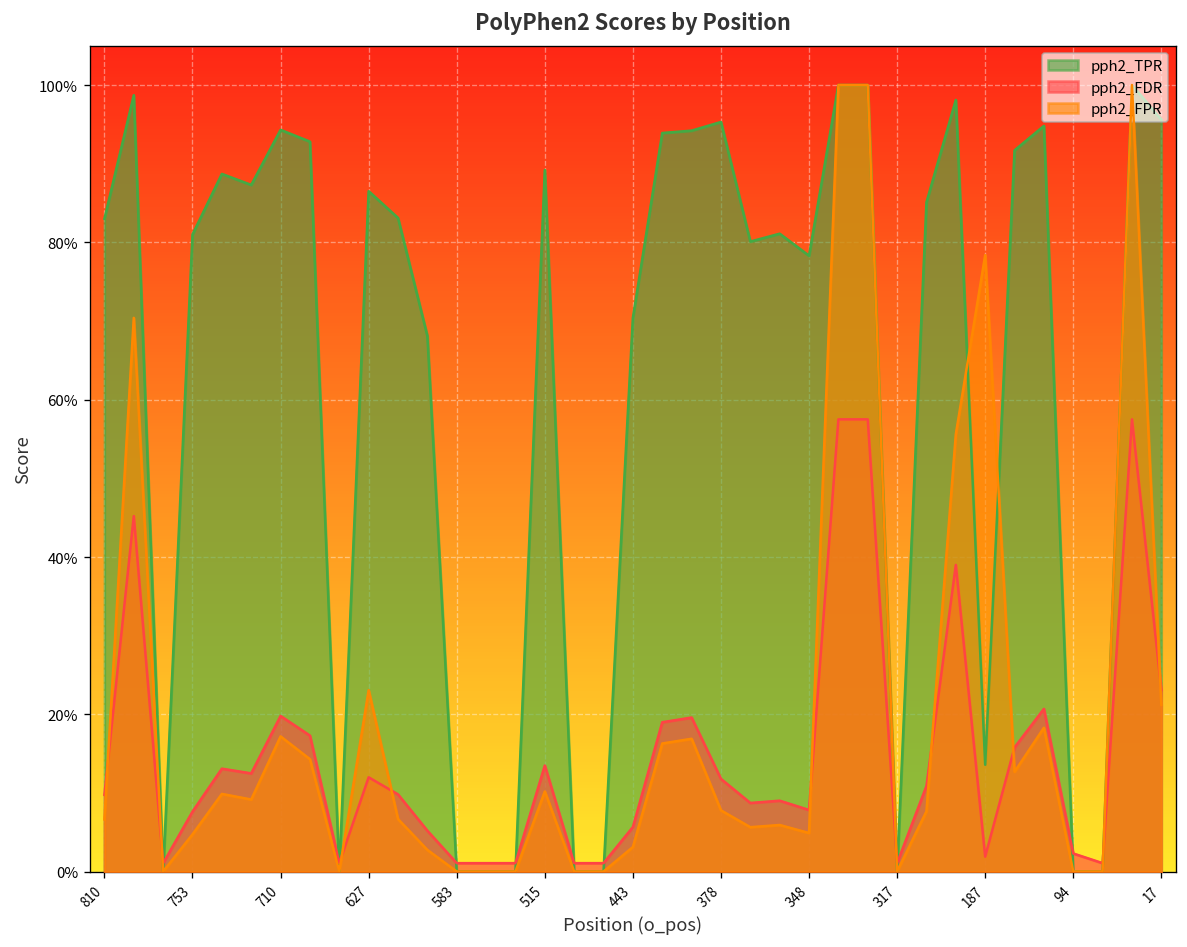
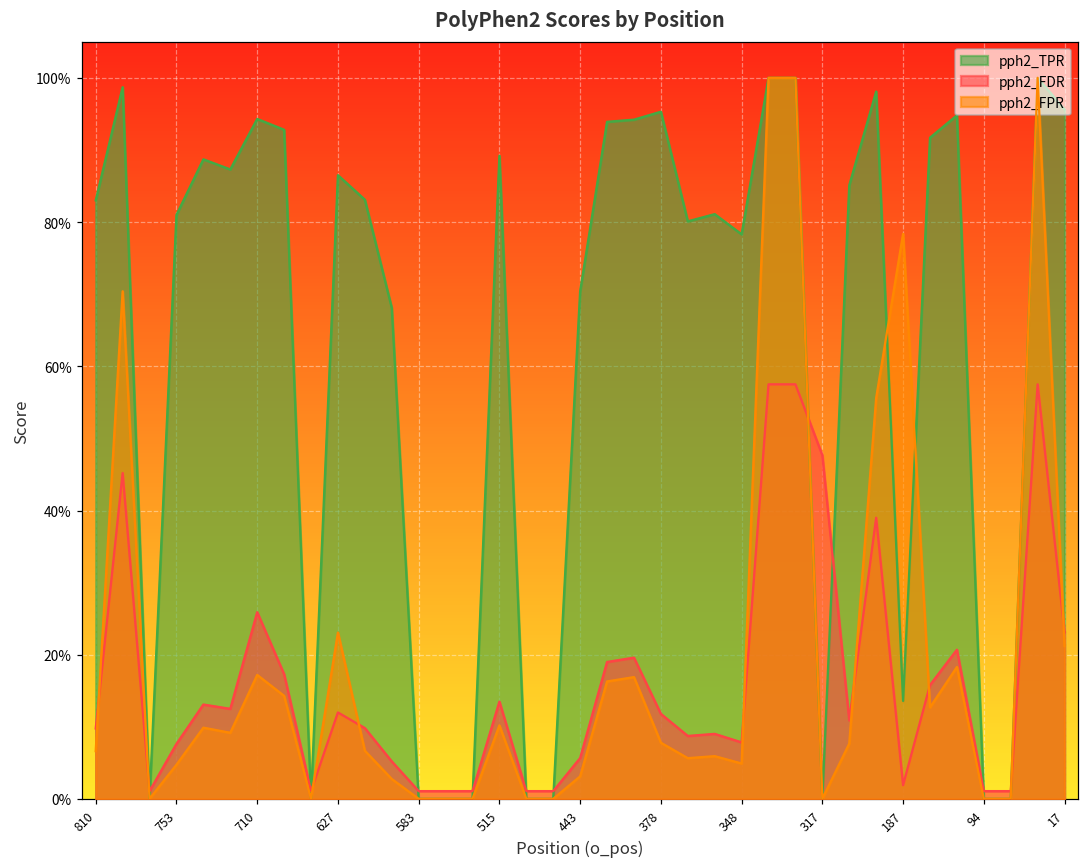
pph2_FDR, 710: 20% -> 26%
pph2_FDR, 317: 1% -> 48%
pph2_FDR, 94: 2% -> 1%
